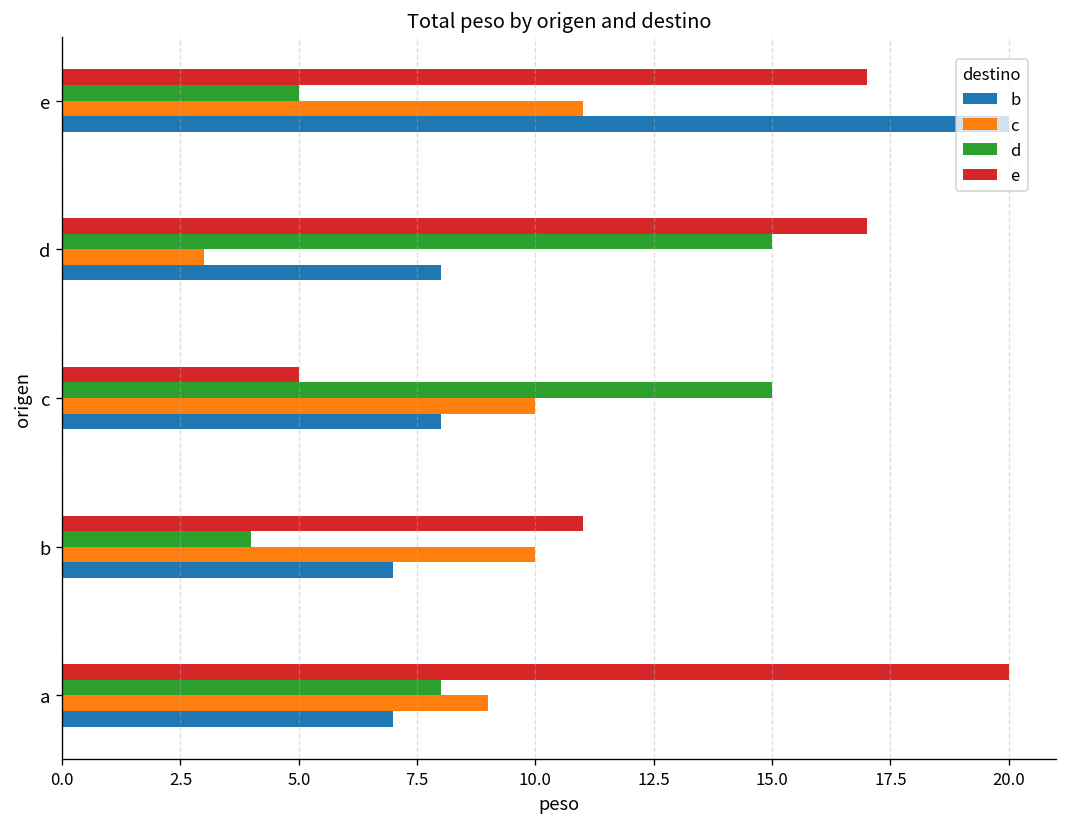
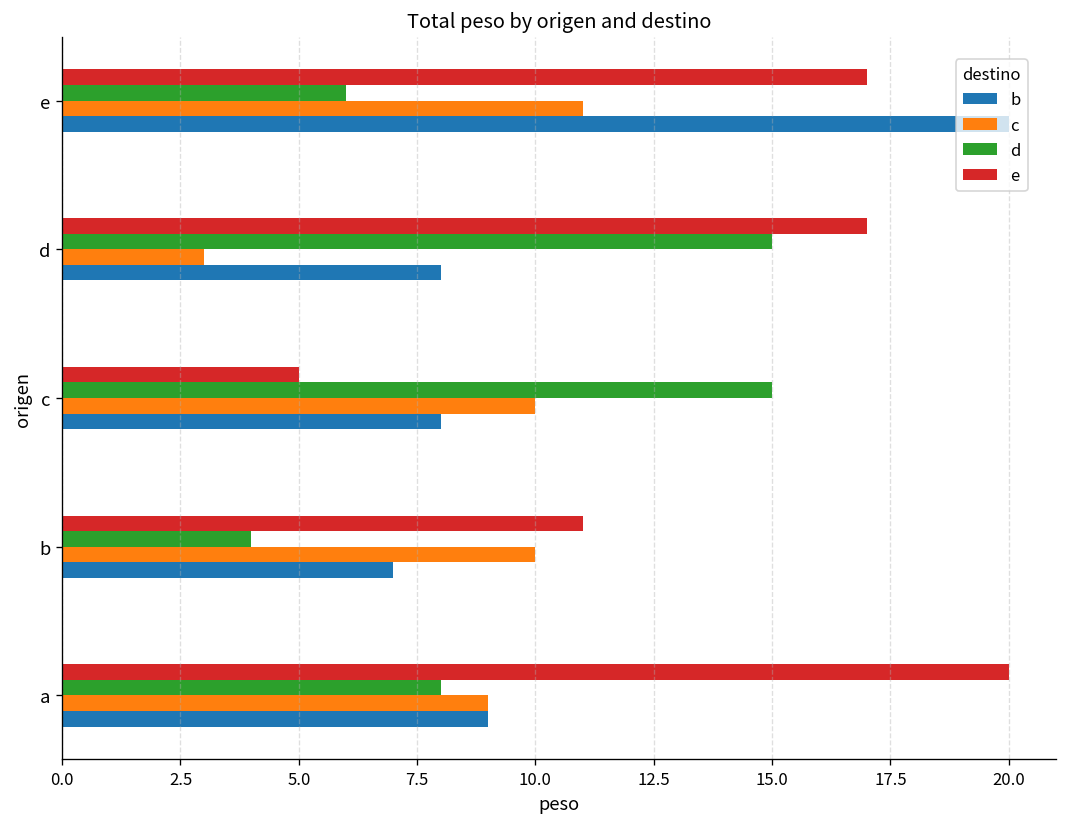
d, e: 5 -> 6
b, a: 7 -> 9
